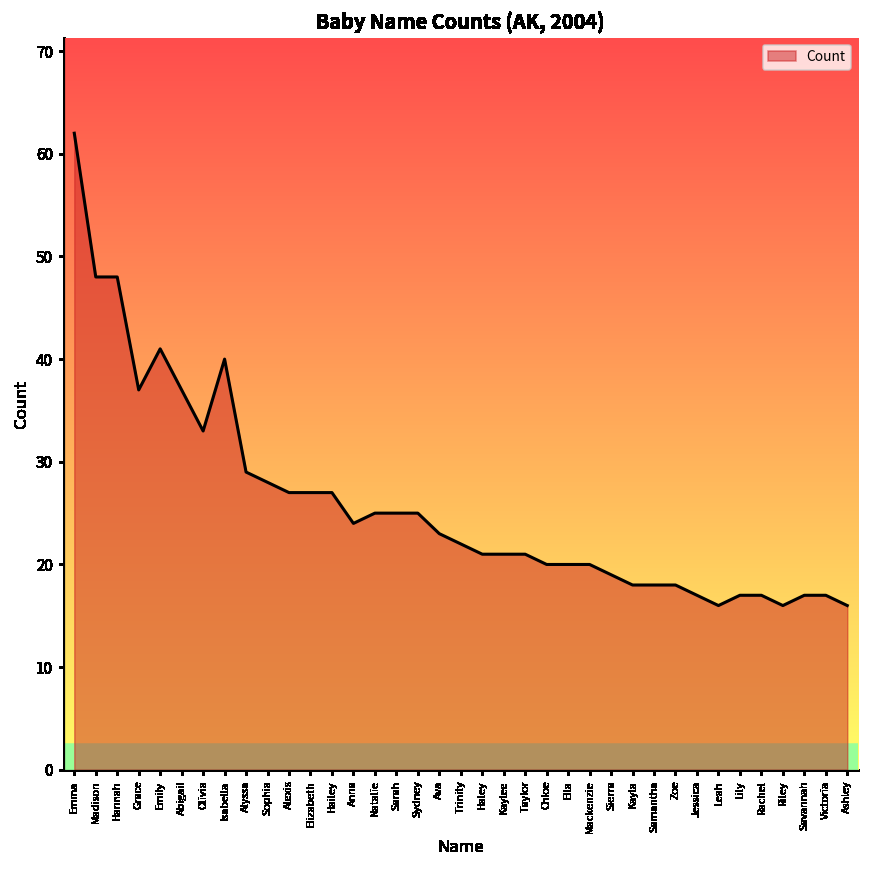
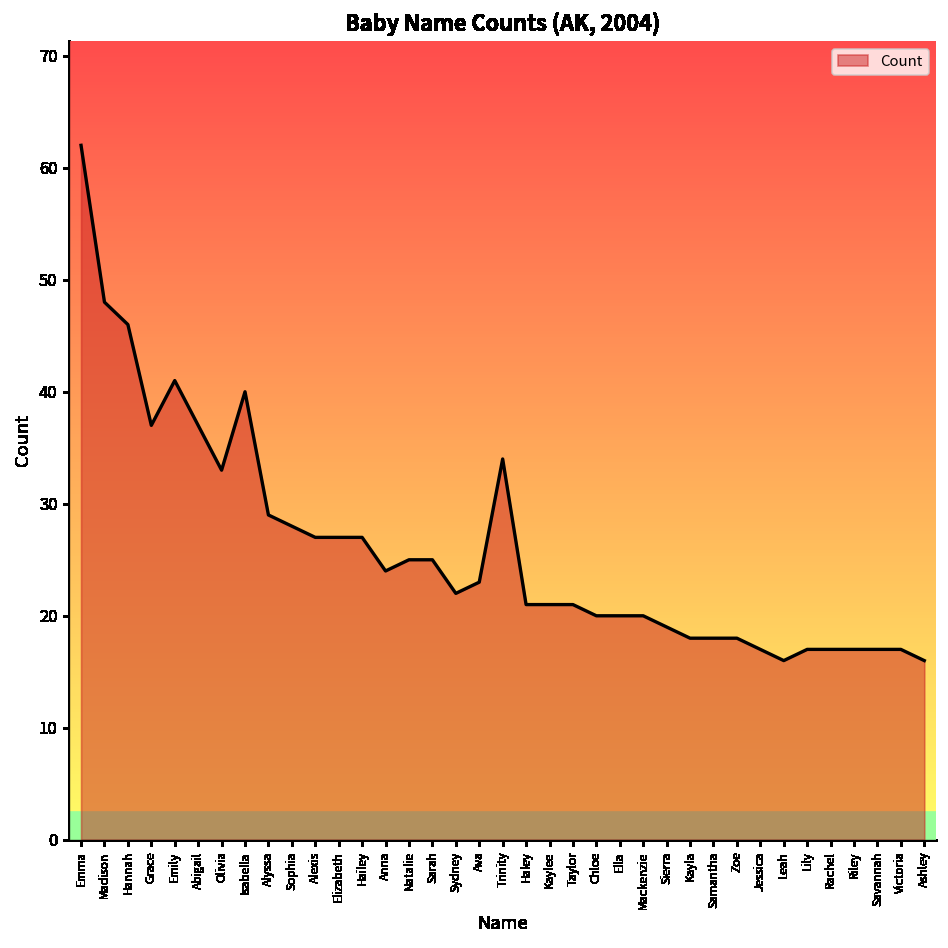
Hannah: 48 -> 46
Sydney: 25 -> 22
Trinity: 22 -> 34
Riley: 16 -> 17
